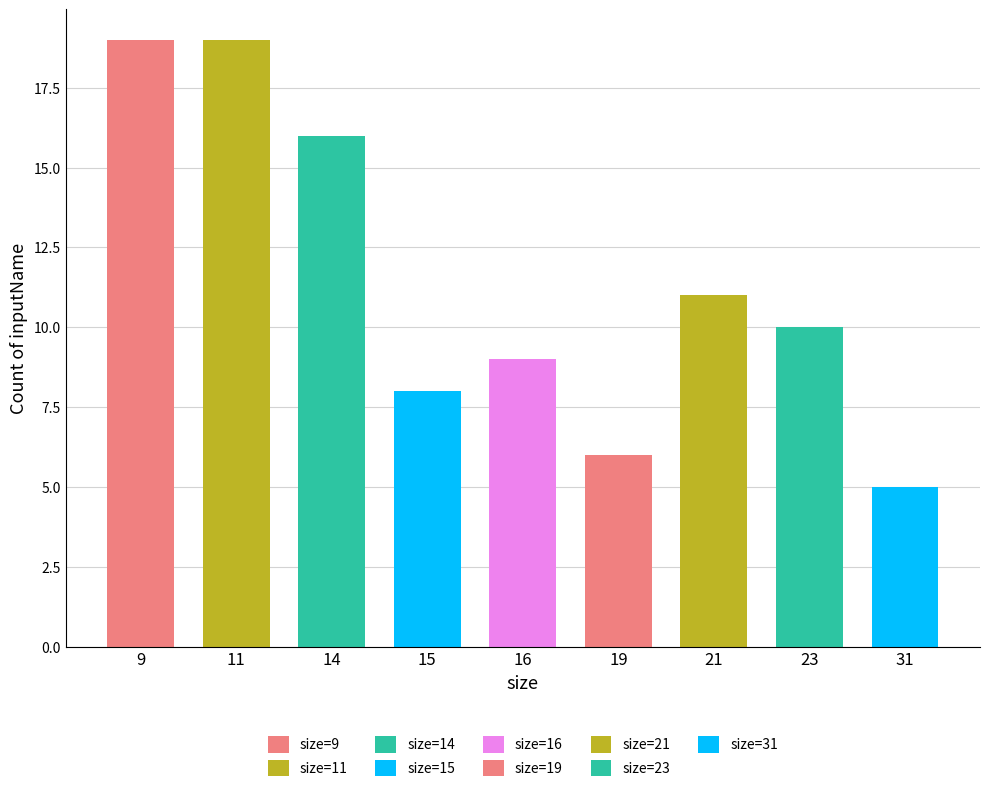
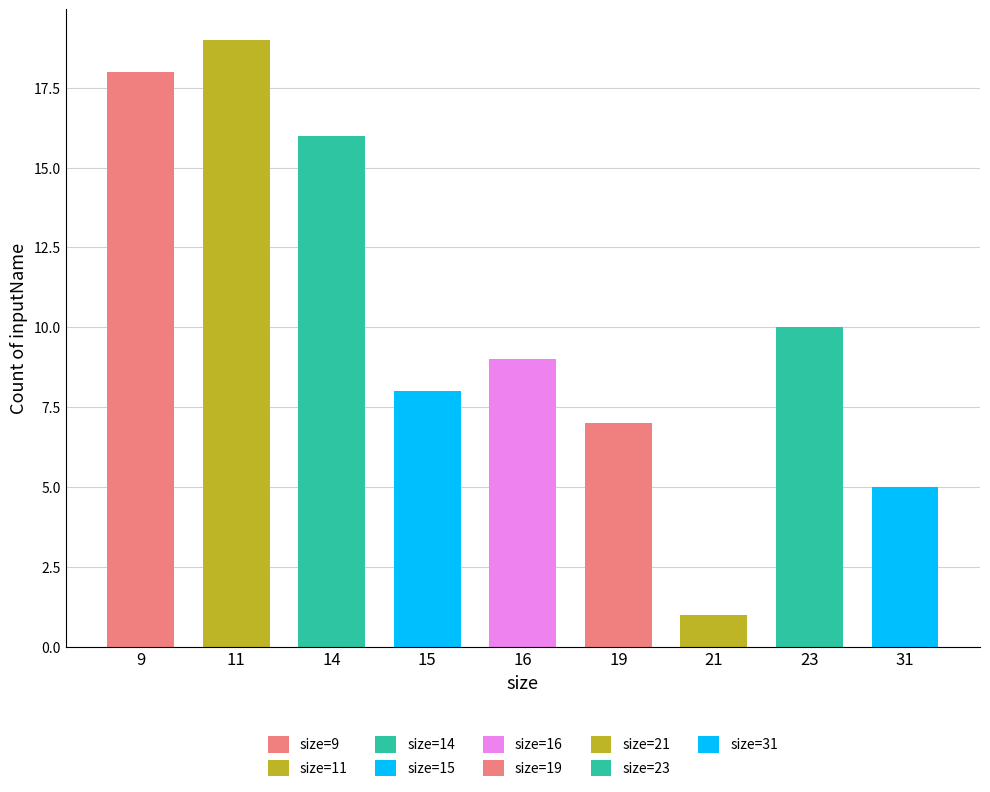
9: 19 -> 18
19: 6 -> 7
21: 11 -> 1
